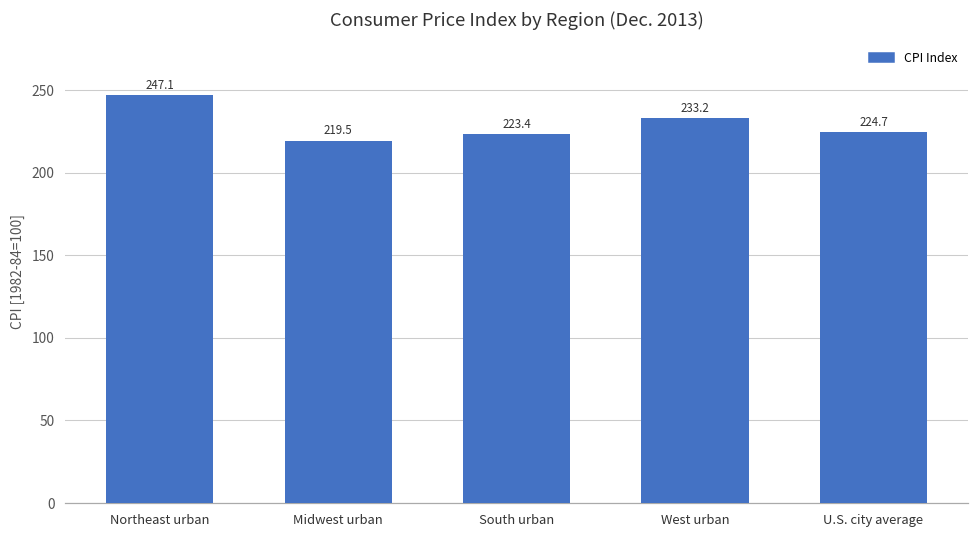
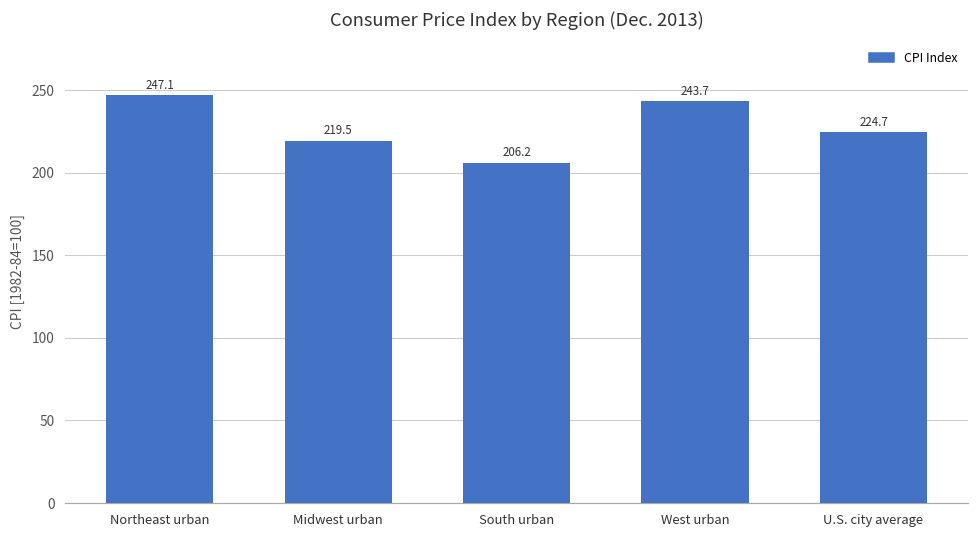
South urban: 223.4 -> 206.2
West urban: 233.2 -> 243.7
